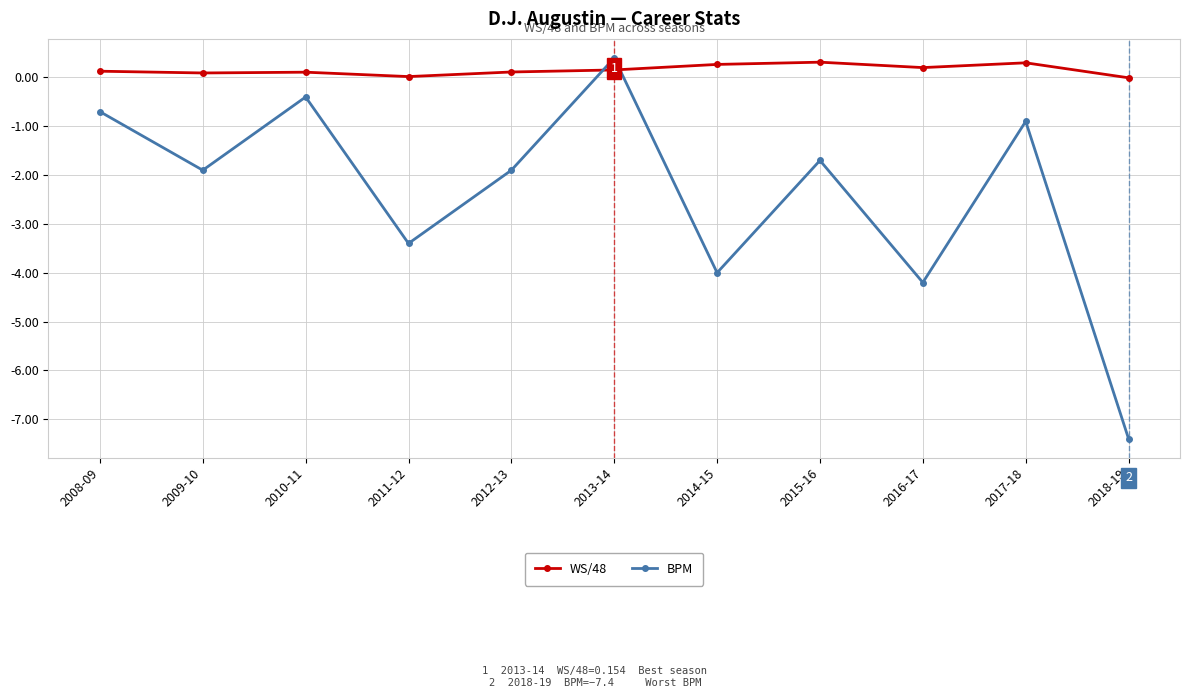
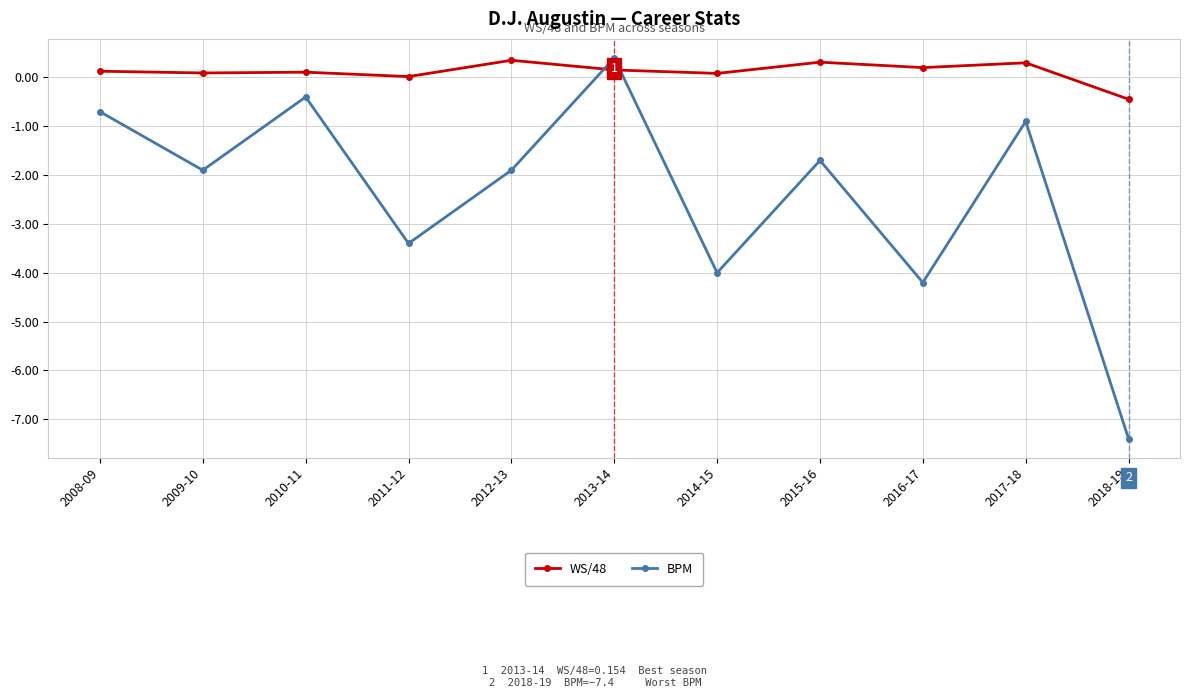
WS/48, 2012-13: 0.1 -> 0.4
WS/48, 2014-15: 0.3 -> 0.1
WS/48, 2018-19: 0.0 -> -0.4
